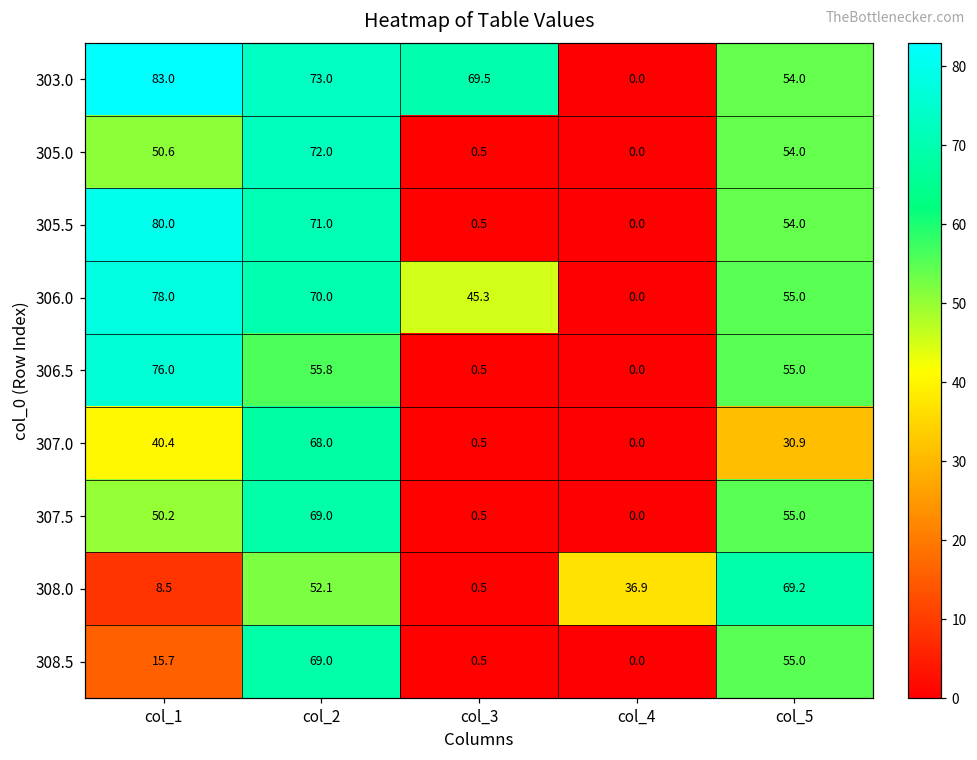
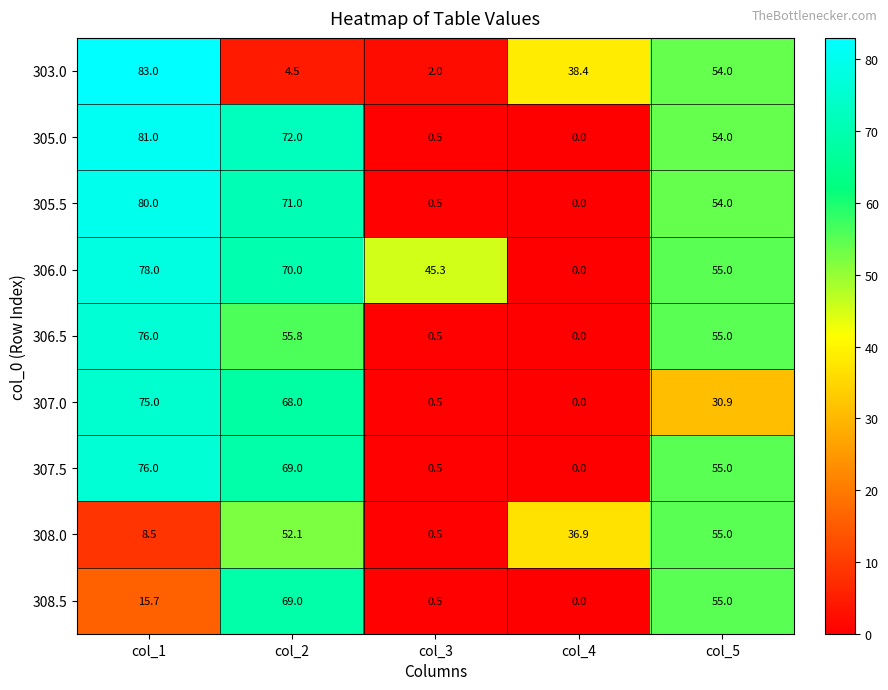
303.0, col_2: 73.0 -> 4.5
303.0, col_3: 69.5 -> 2.0
303.0, col_4: 0.0 -> 38.4
305.0, col_1: 50.6 -> 81.0
307.0, col_1: 40.4 -> 75.0
307.5, col_1: 50.2 -> 76.0
308.0, col_5: 69.2 -> 55.0
